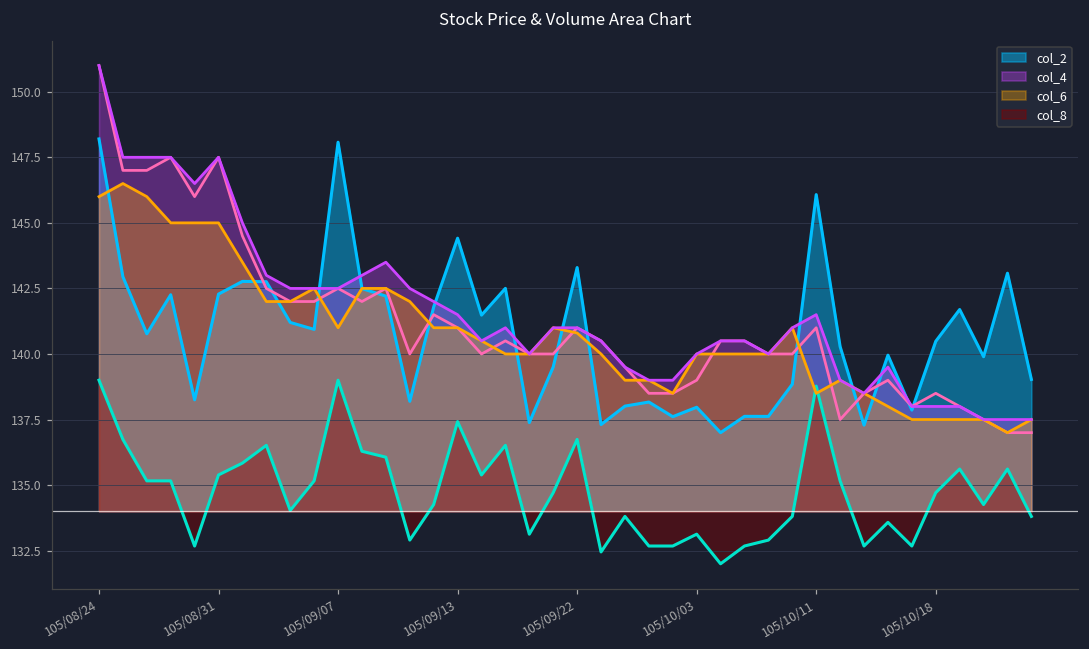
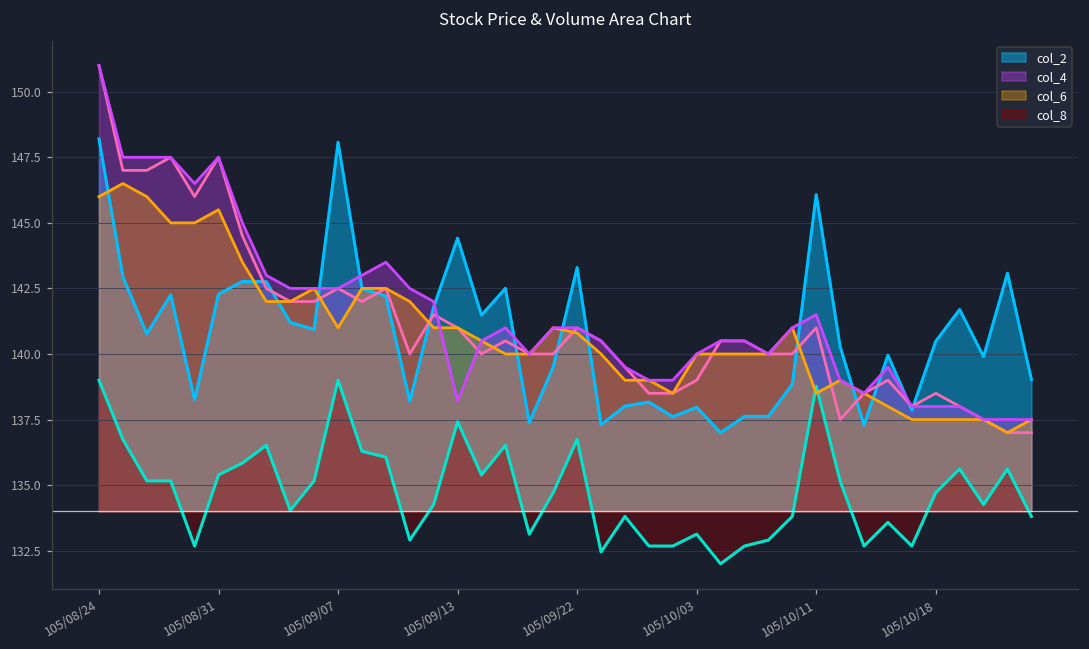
col_6, 105/08/31: 145.0 -> 145.5
col_4, 105/09/13: 141.5 -> 138.2
